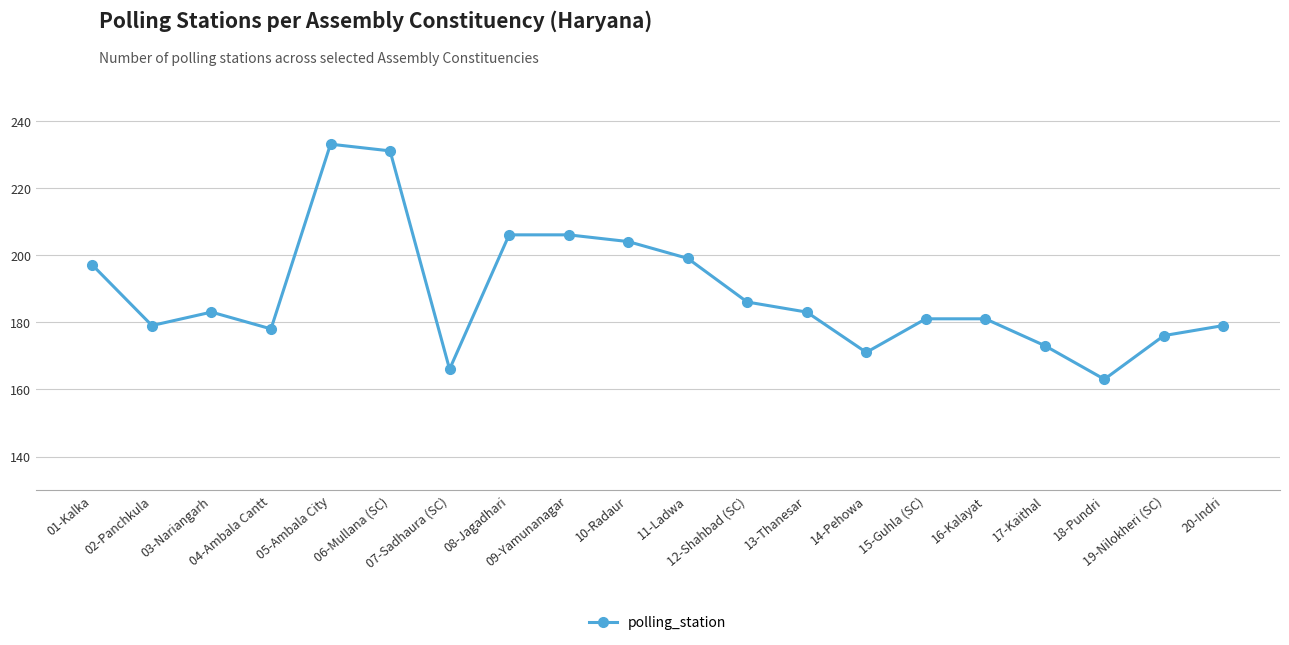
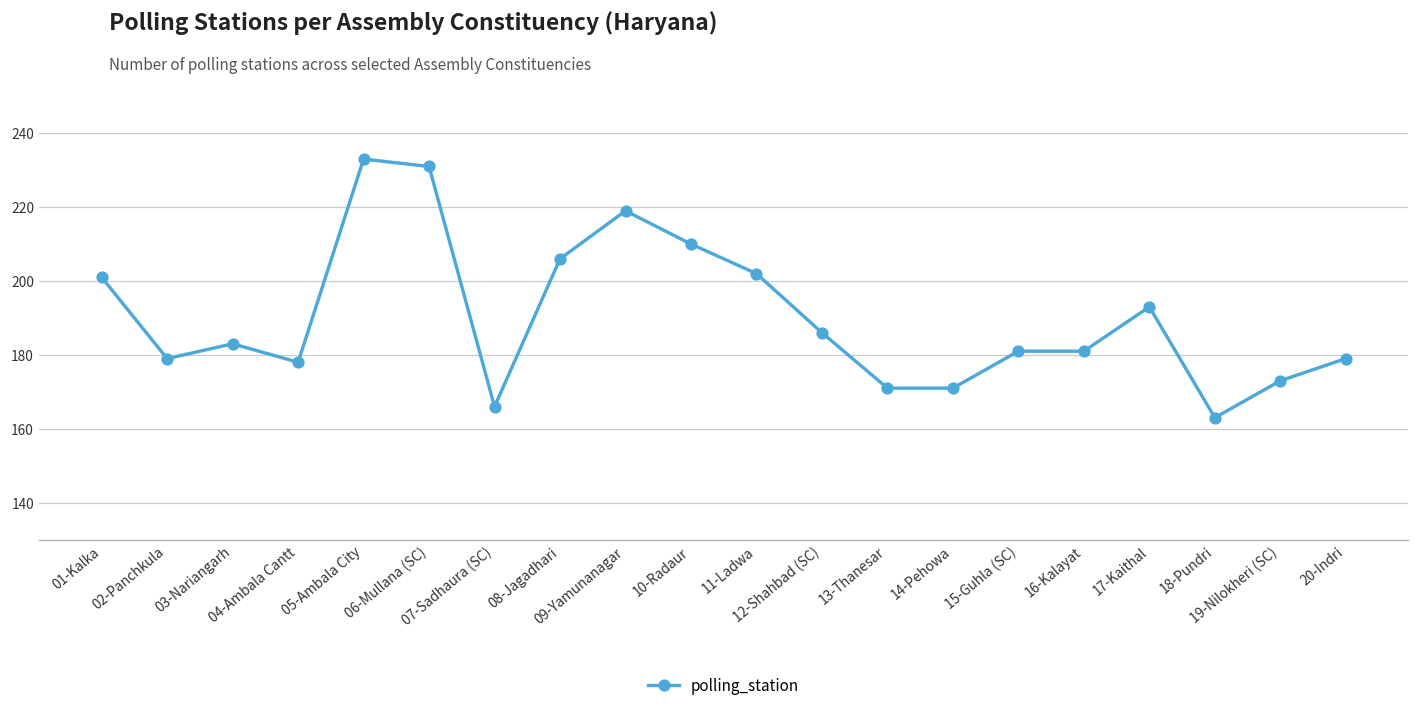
01-Kalka: 197 -> 201
09-Yamunanagar: 206 -> 219
10-Radaur: 204 -> 210
11-Ladwa: 199 -> 202
13-Thanesar: 183 -> 171
17-Kaithal: 173 -> 193
19-Nilokheri (SC): 176 -> 173
